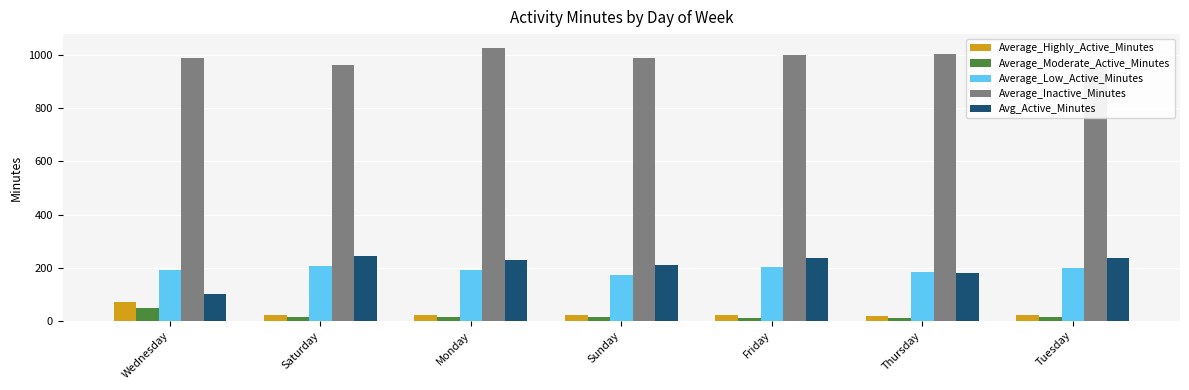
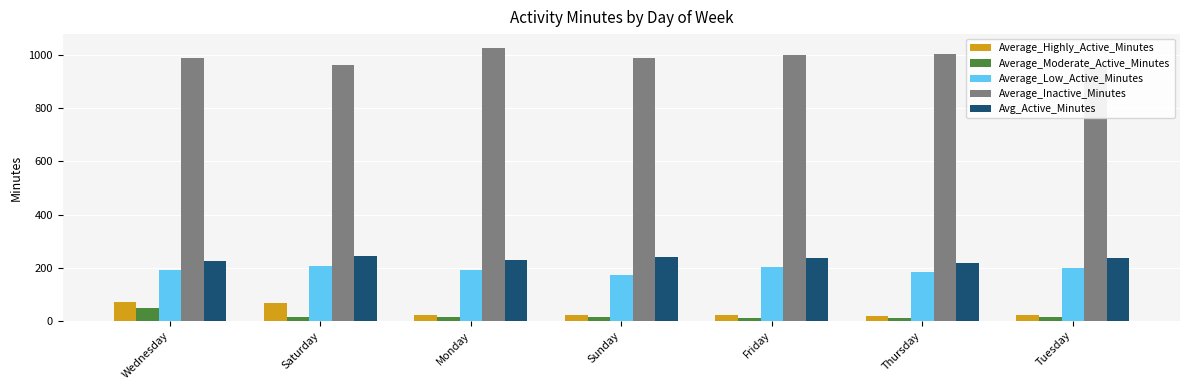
Avg_Active_Minutes, Wednesday: 100 -> 220
Average_Highly_Active_Minutes, Saturday: 20 -> 70
Avg_Active_Minutes, Sunday: 210 -> 240
Avg_Active_Minutes, Thursday: 180 -> 220
